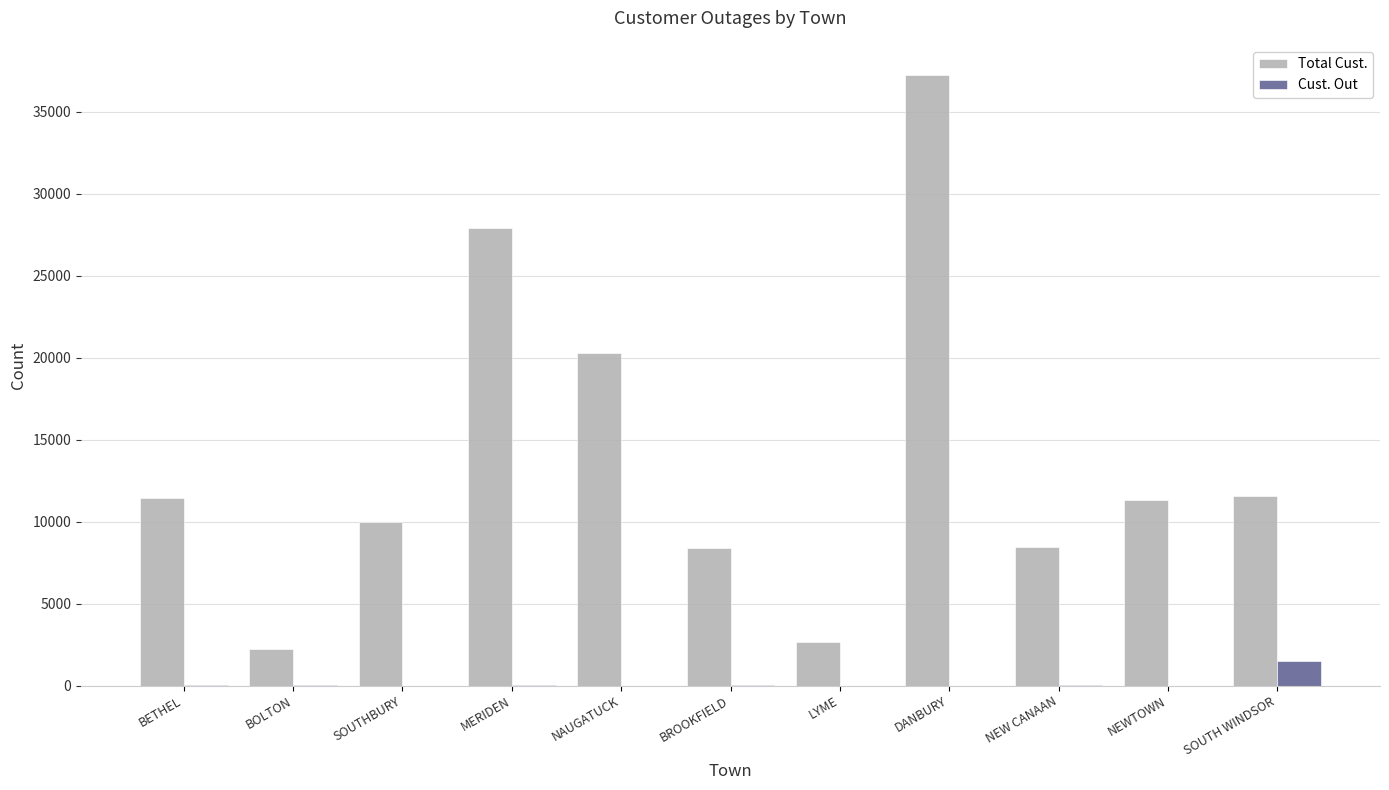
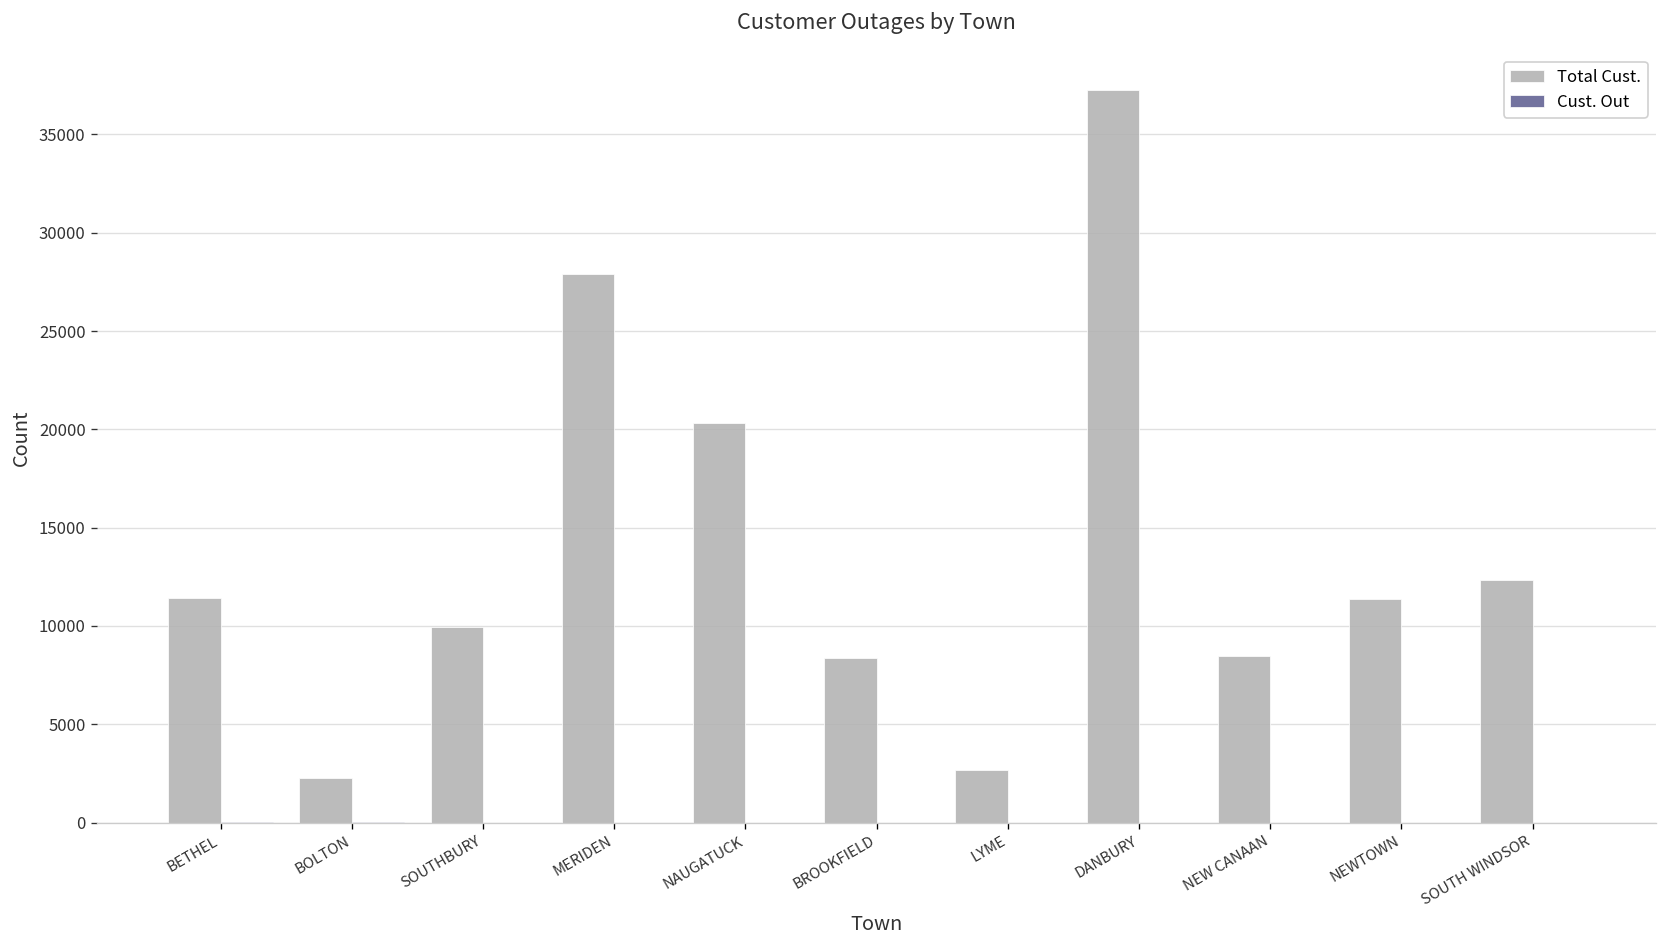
Total Cust., SOUTH WINDSOR: 11600 -> 12300
Cust. Out, SOUTH WINDSOR: 1500 -> 0
